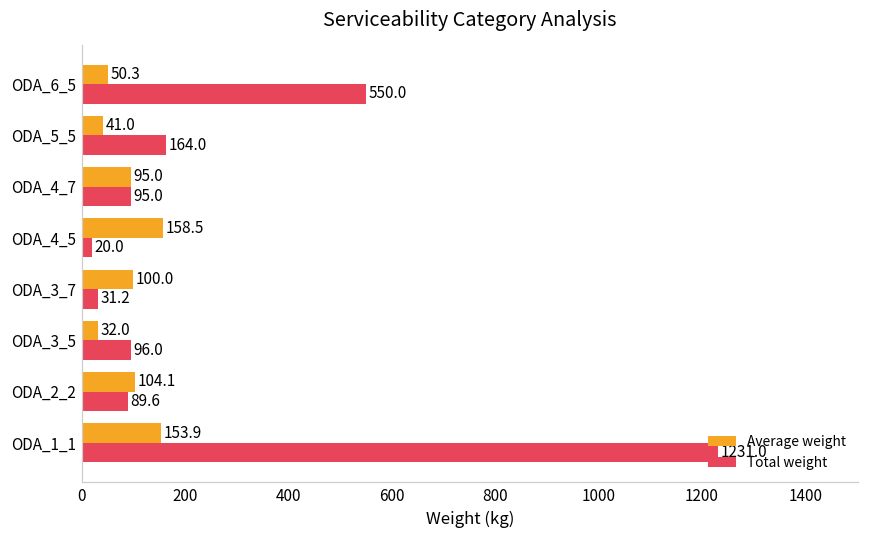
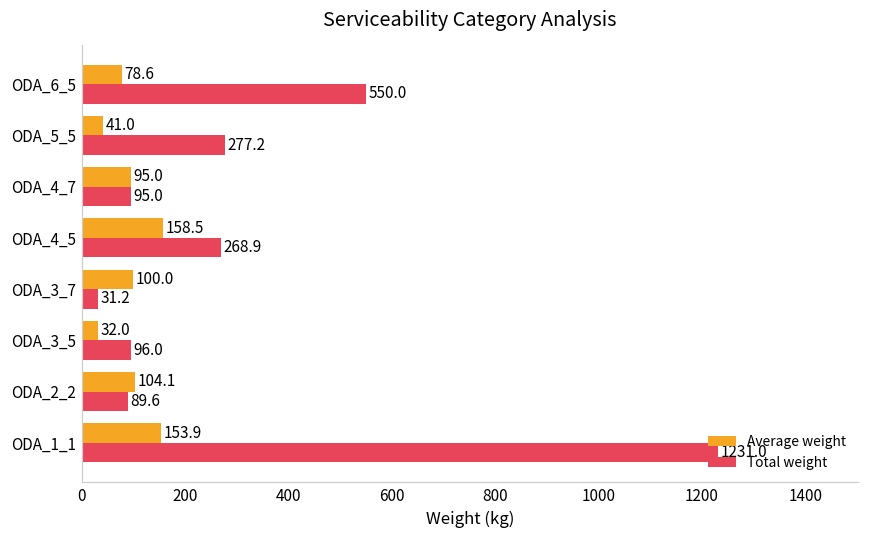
Average weight, ODA_6_5: 50.3 -> 78.6
Total weight, ODA_5_5: 164.0 -> 277.2
Total weight, ODA_4_5: 20.0 -> 268.9
